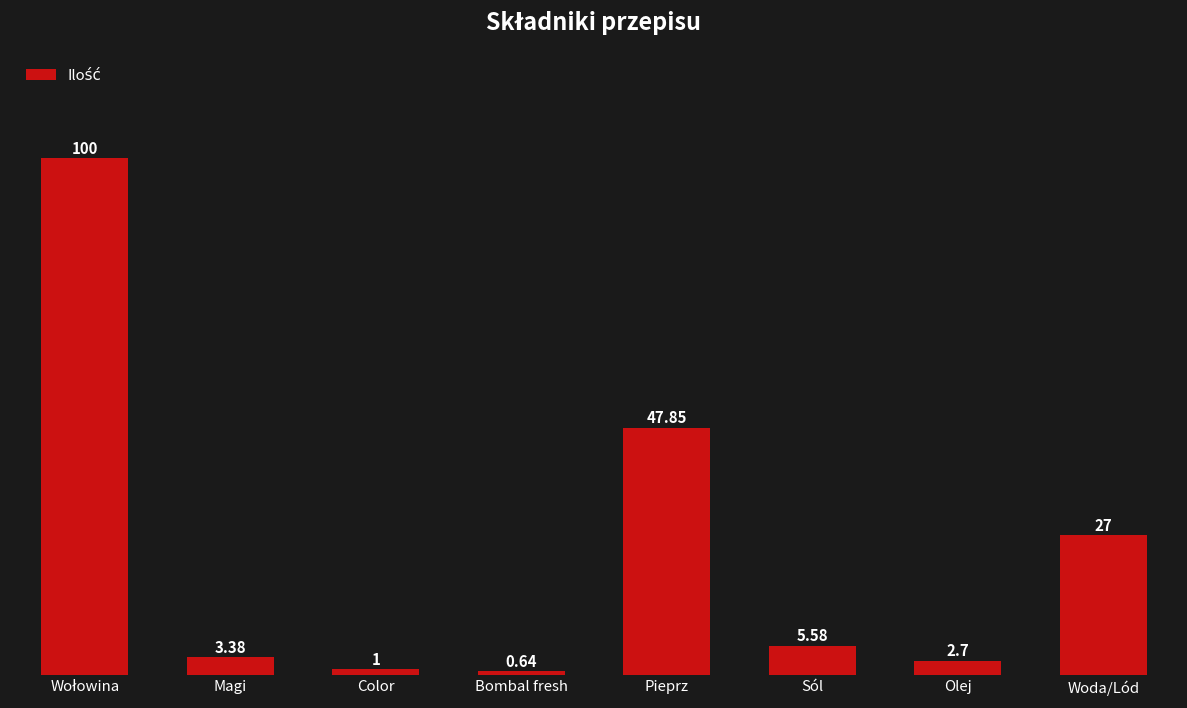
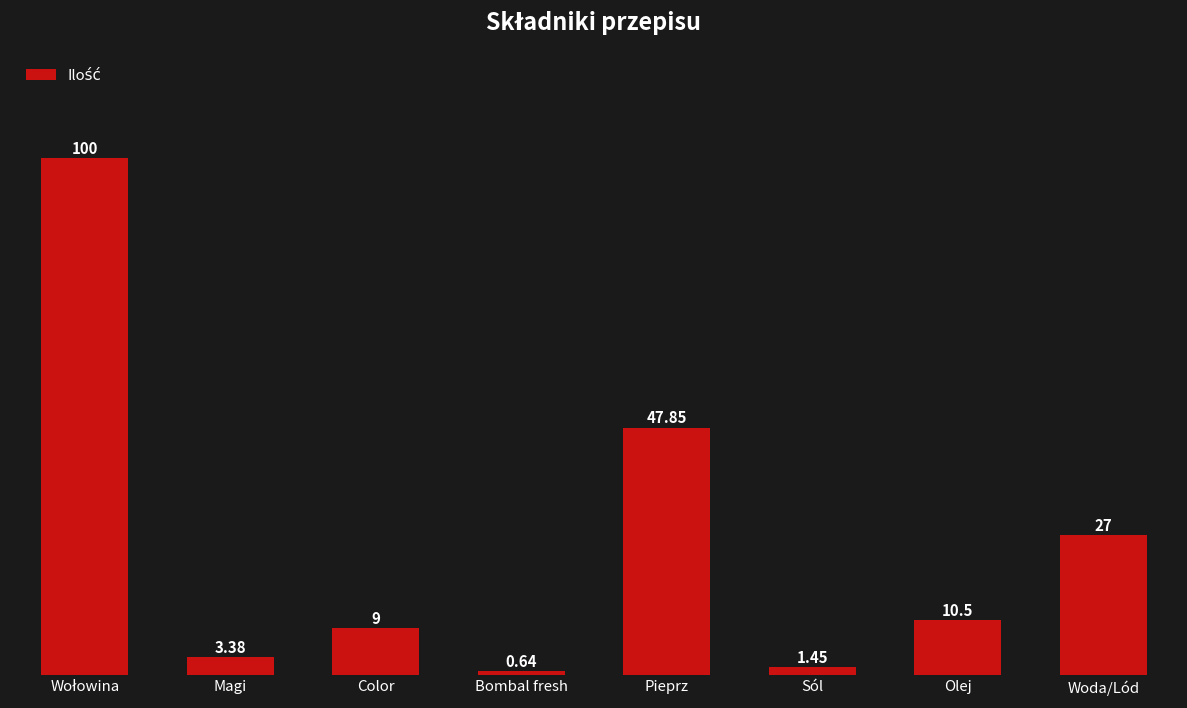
Color: 1 -> 9
Sól: 5.58 -> 1.45
Olej: 2.7 -> 10.5
